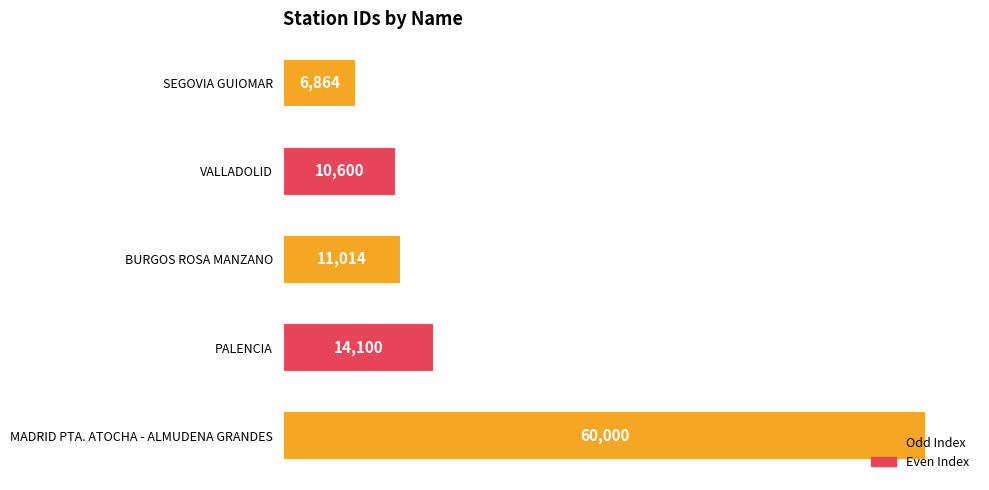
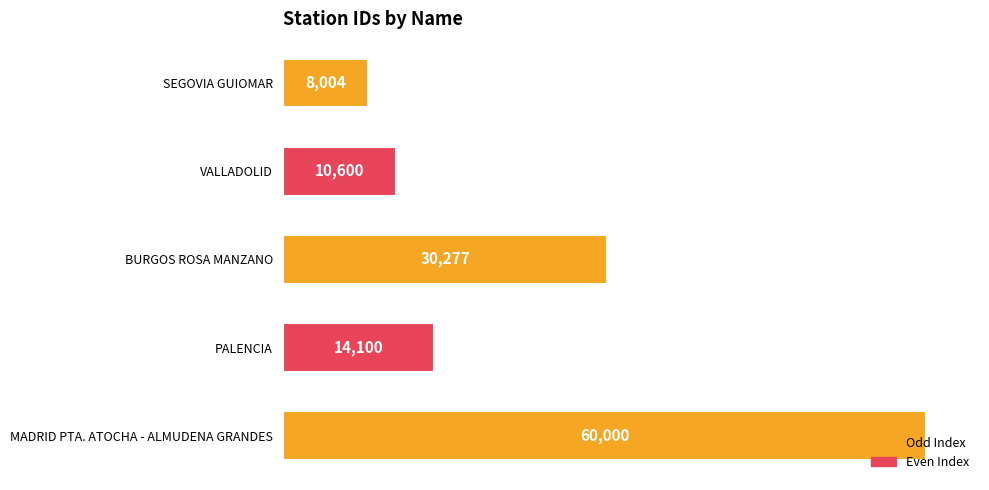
SEGOVIA GUIOMAR: 6,864 -> 8,004
BURGOS ROSA MANZANO: 11,014 -> 30,277
